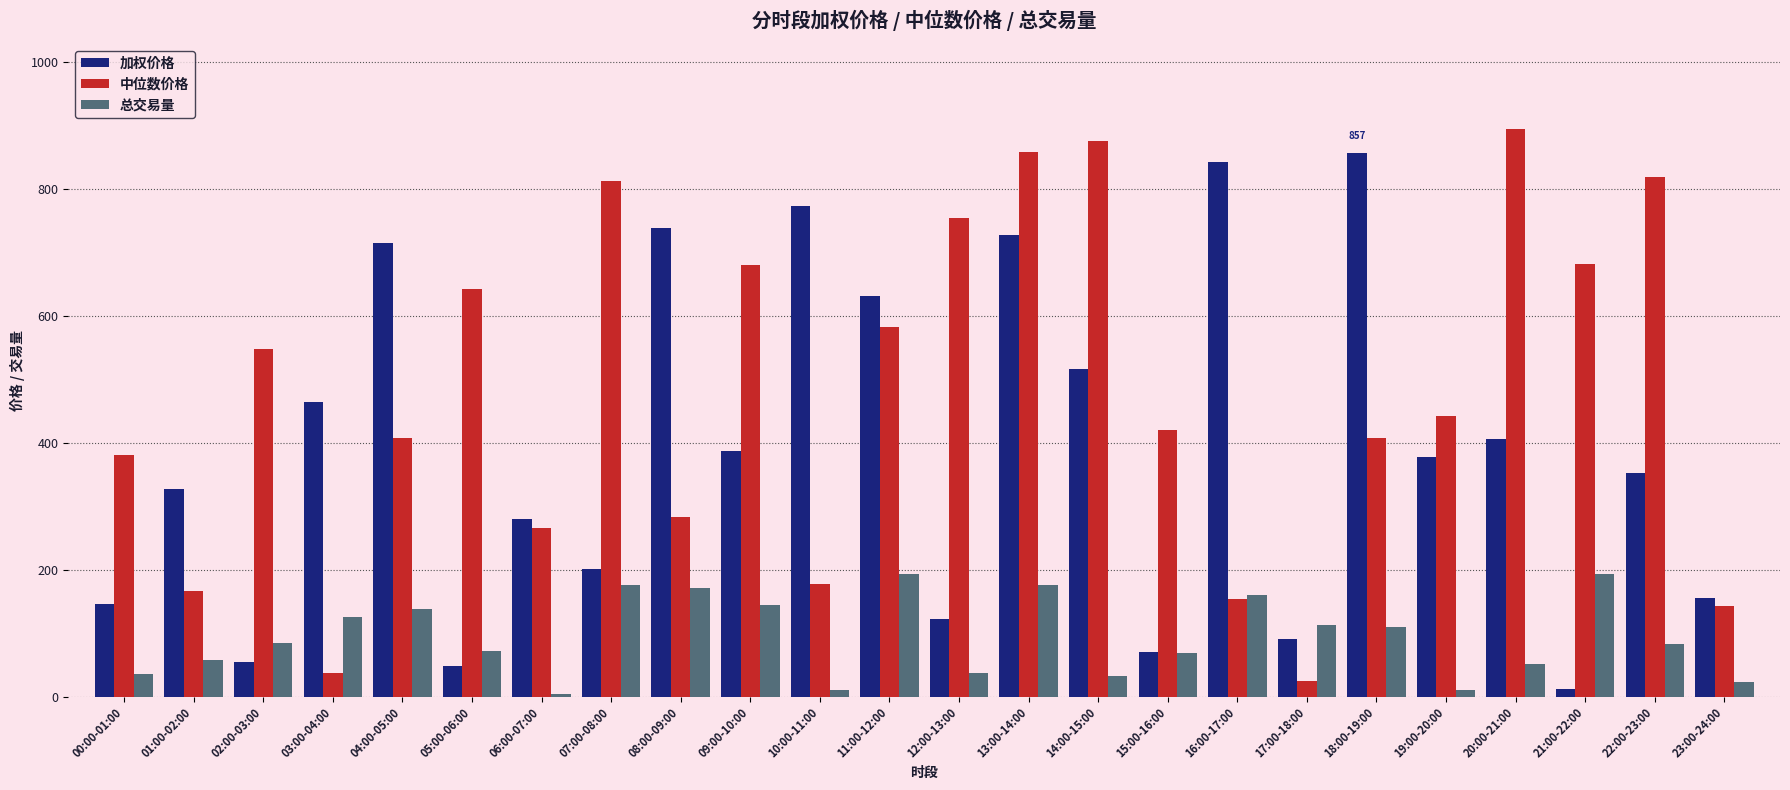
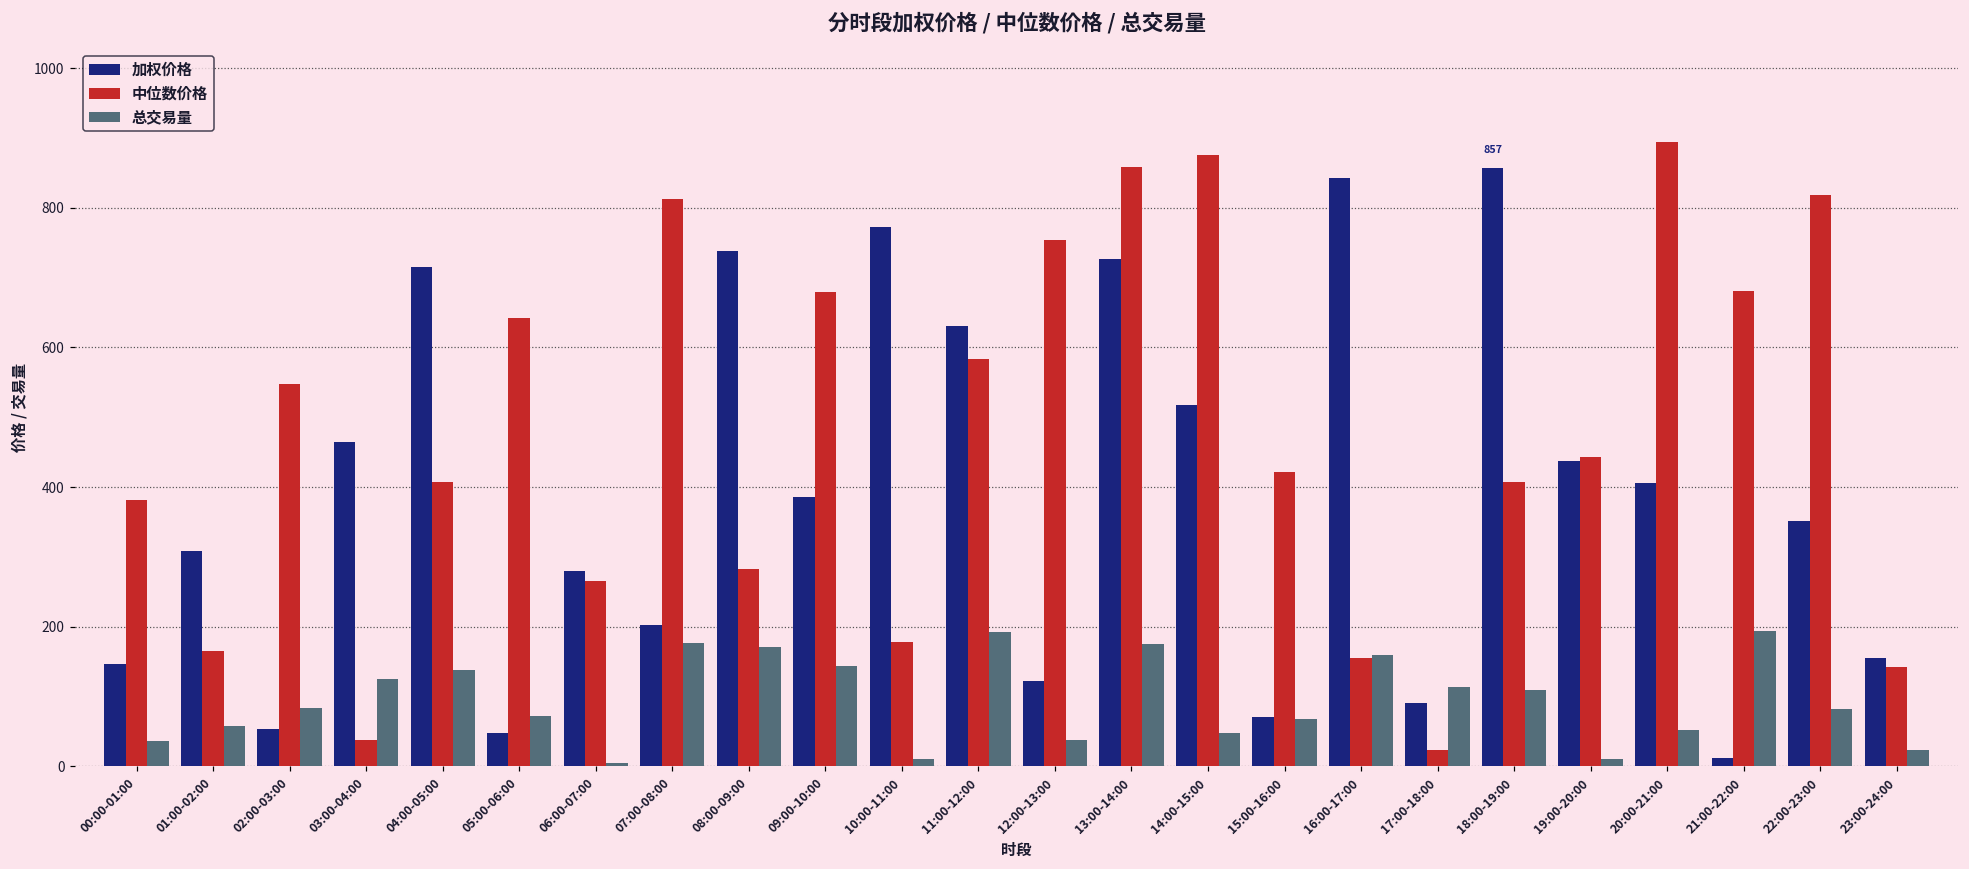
加权价格, 01:00-02:00: 330 -> 310
总交易量, 14:00-15:00: 30 -> 50
加权价格, 19:00-20:00: 380 -> 440
